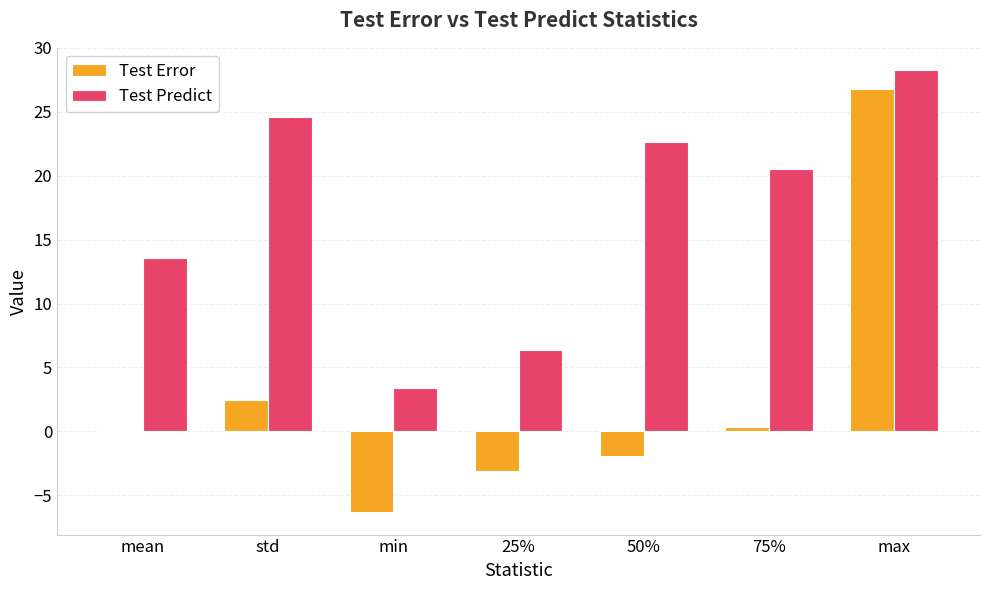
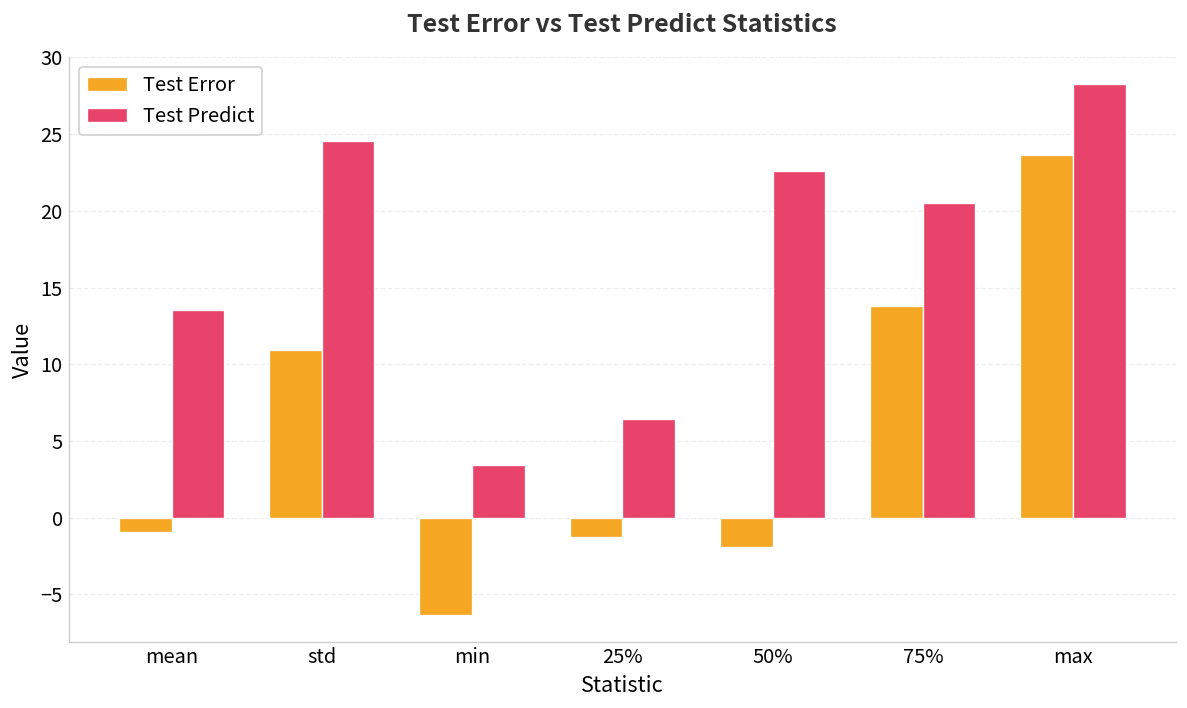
Test Error, mean: -0.1 -> -0.9
Test Error, std: 2.4 -> 10.9
Test Error, 25%: -3.1 -> -1.3
Test Error, 75%: 0.3 -> 13.8
Test Error, max: 26.8 -> 23.6
